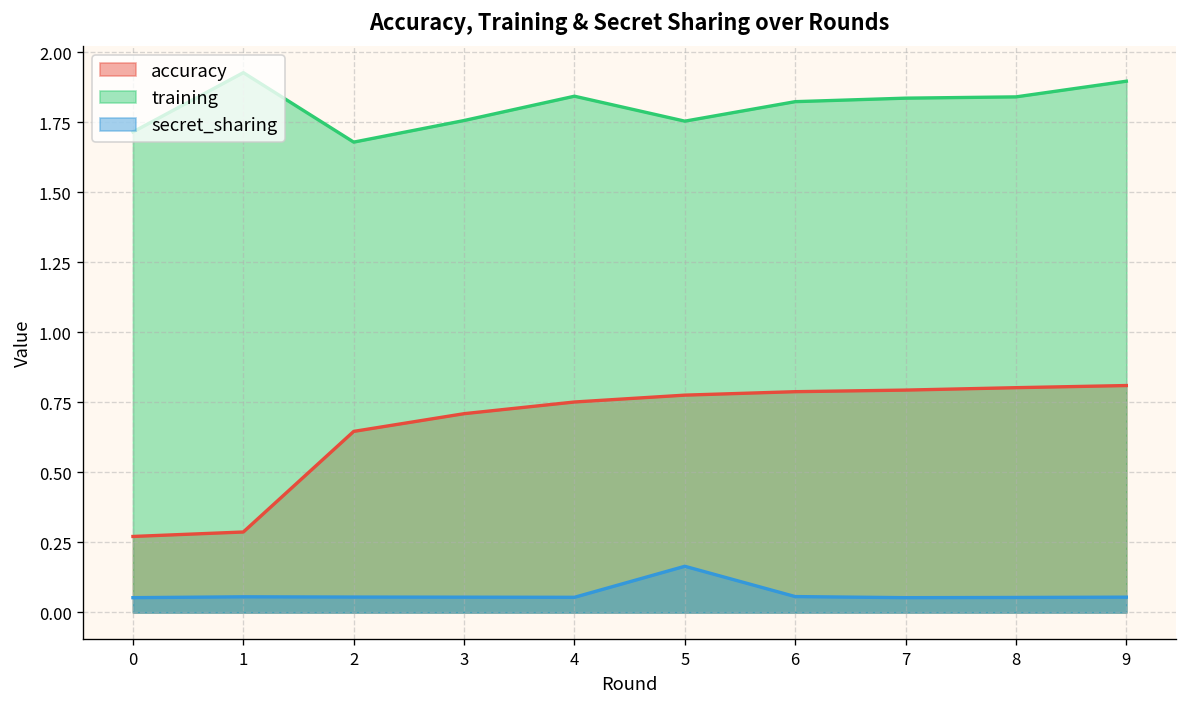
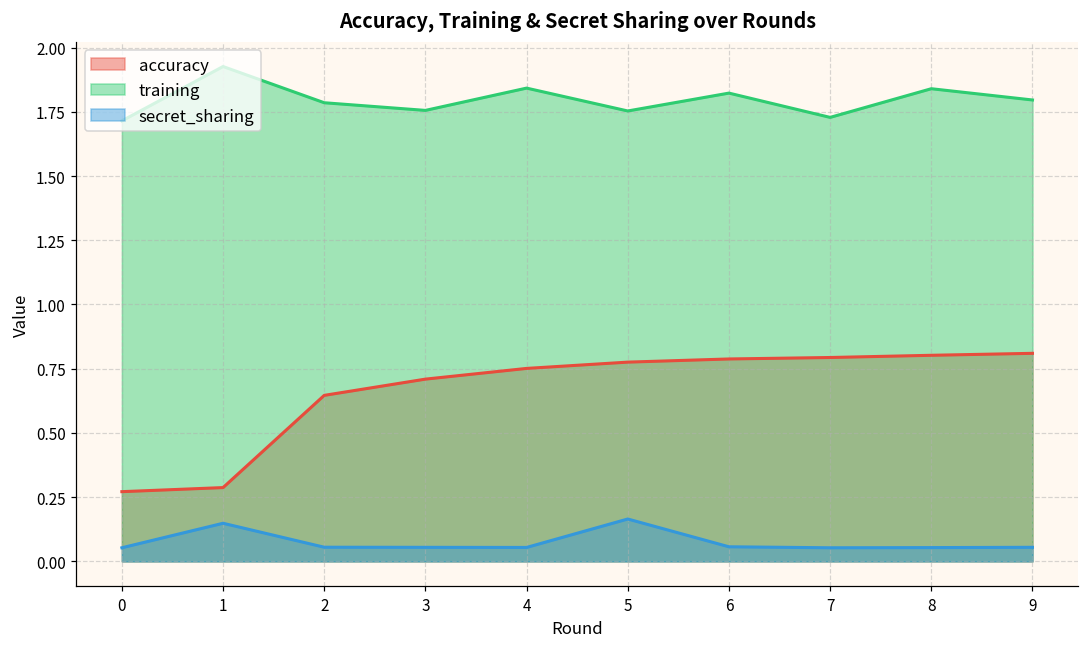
secret_sharing, 1: 0.06 -> 0.15
training, 2: 1.68 -> 1.79
training, 7: 1.84 -> 1.73
training, 9: 1.90 -> 1.80
